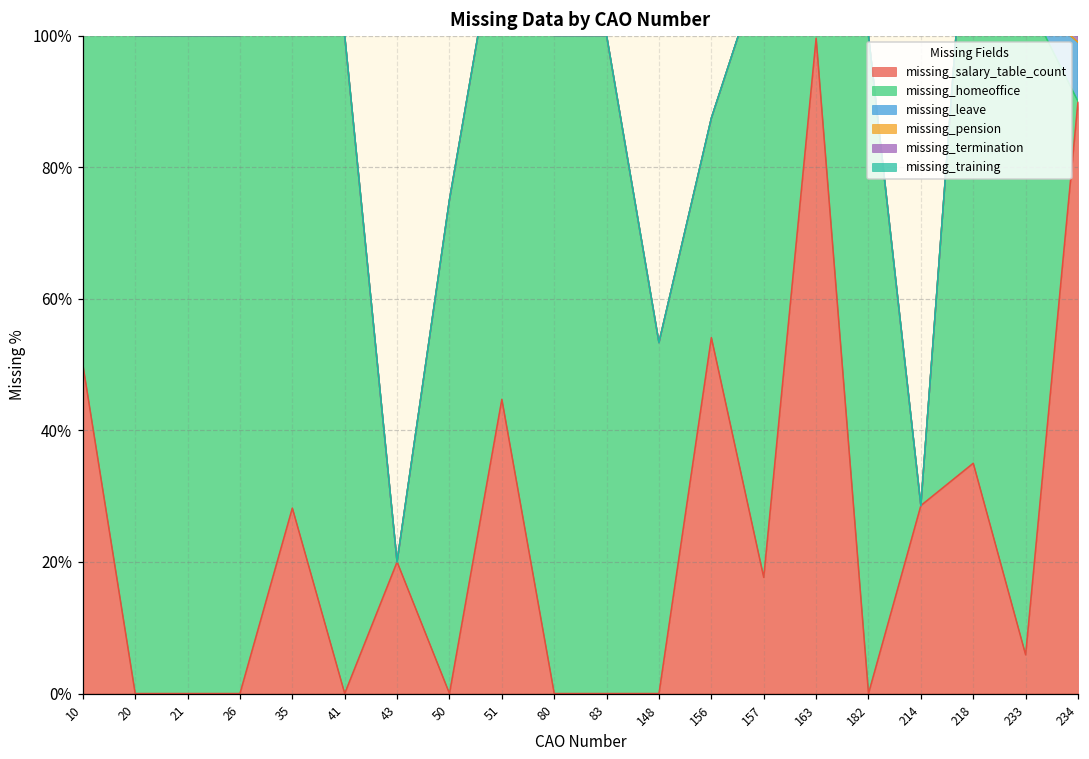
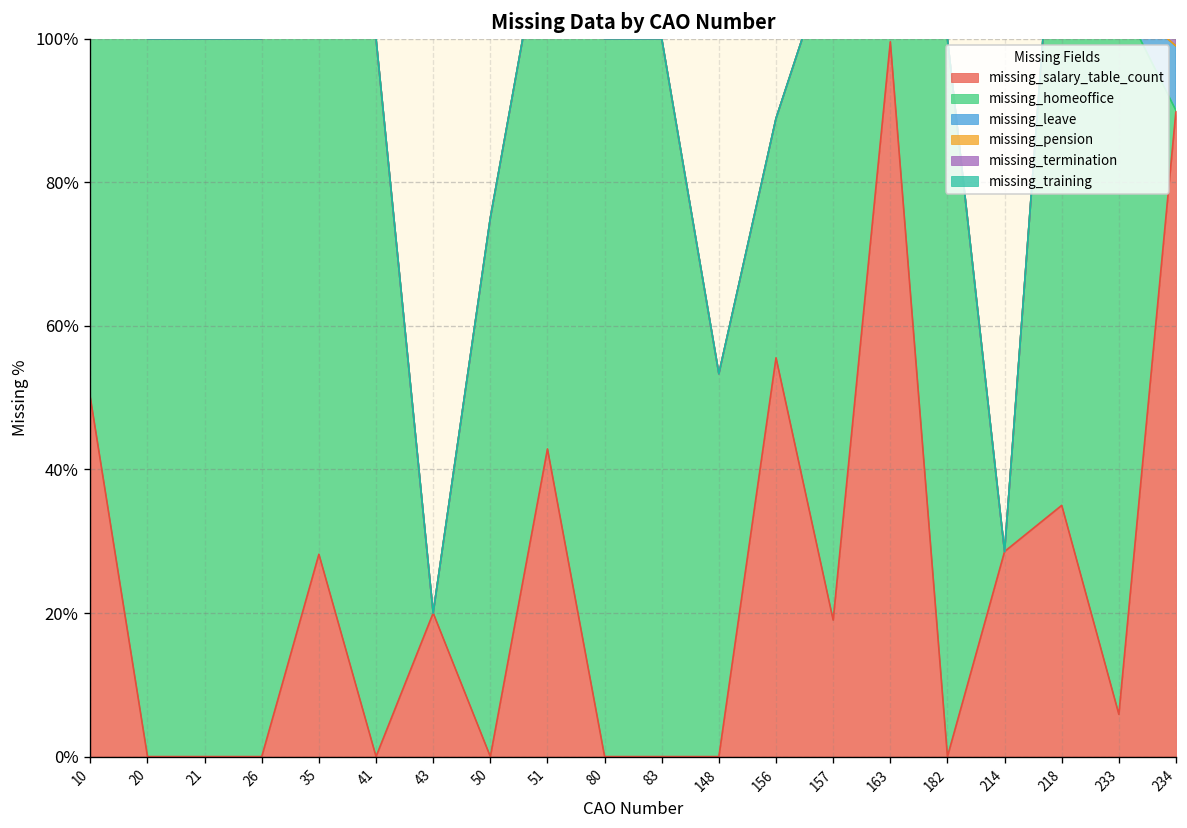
missing_salary_table_count, 51: 45% -> 43%
missing_salary_table_count, 156: 54% -> 56%
missing_salary_table_count, 157: 18% -> 19%
